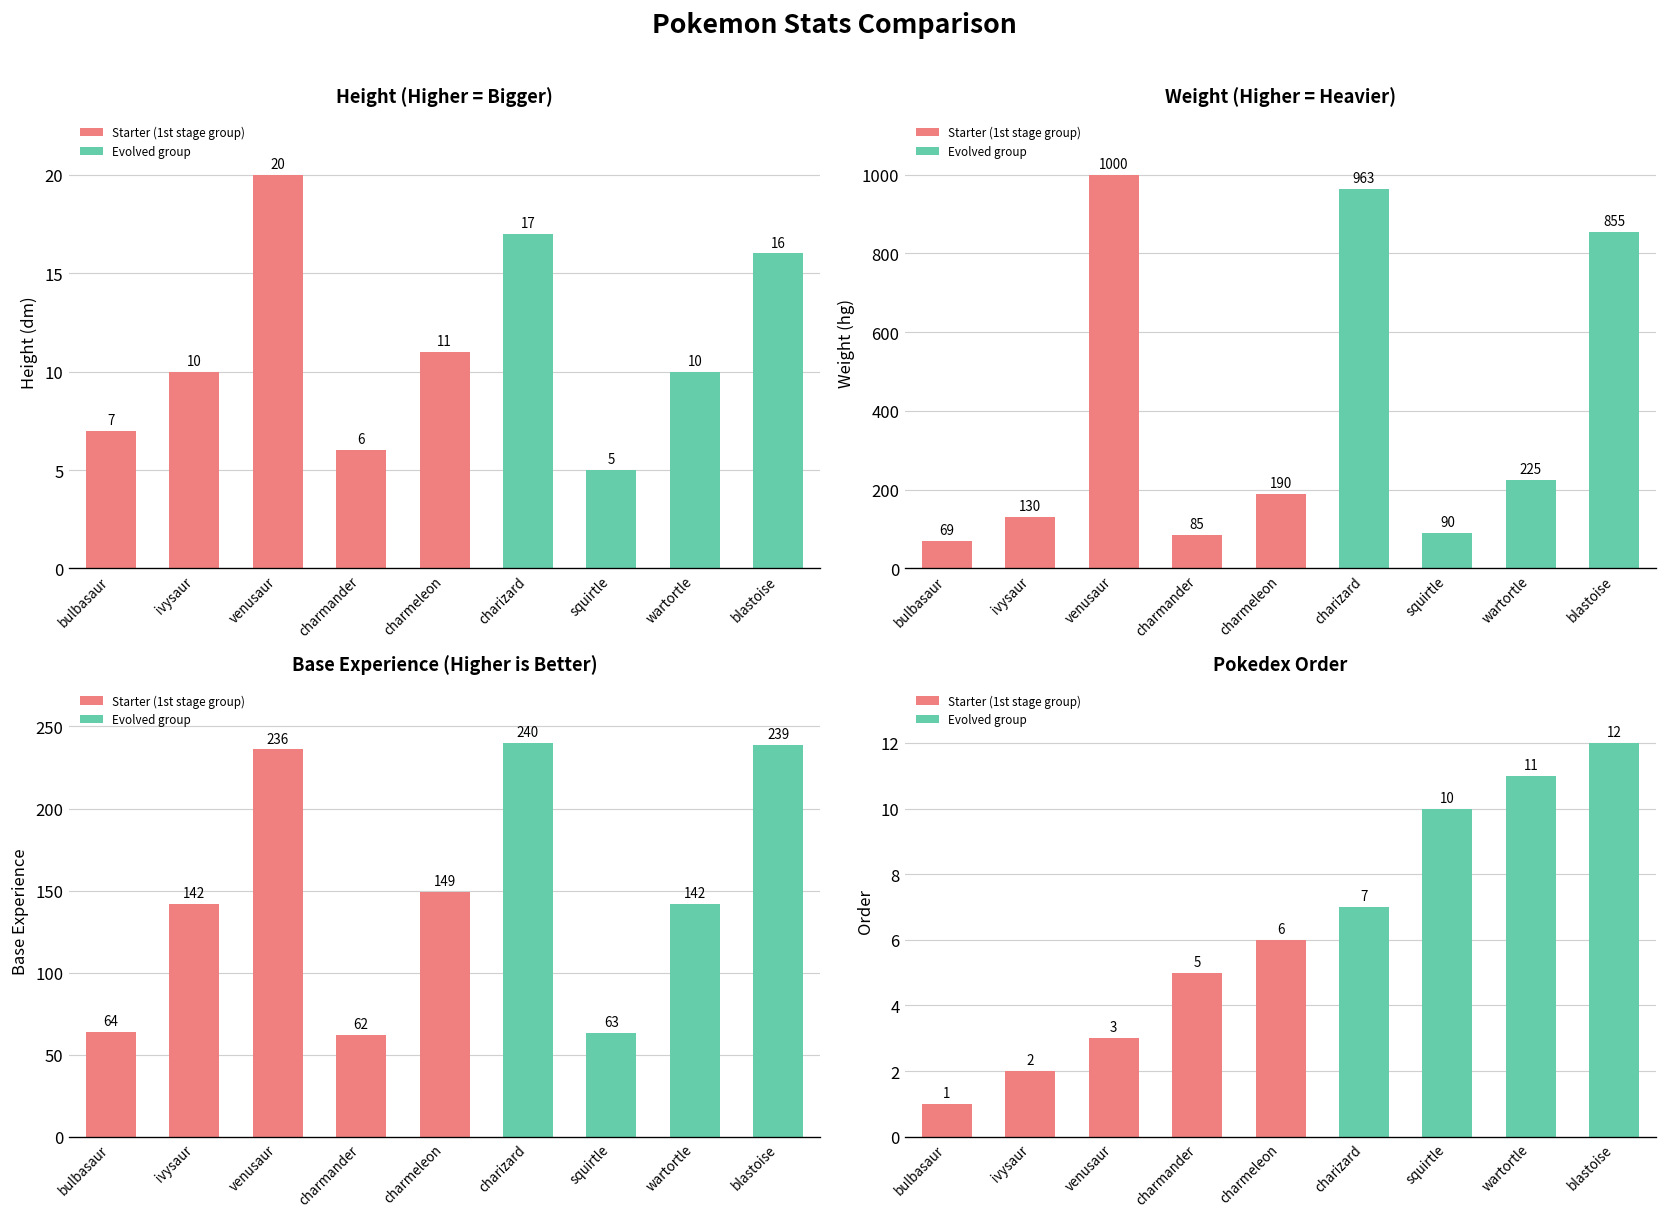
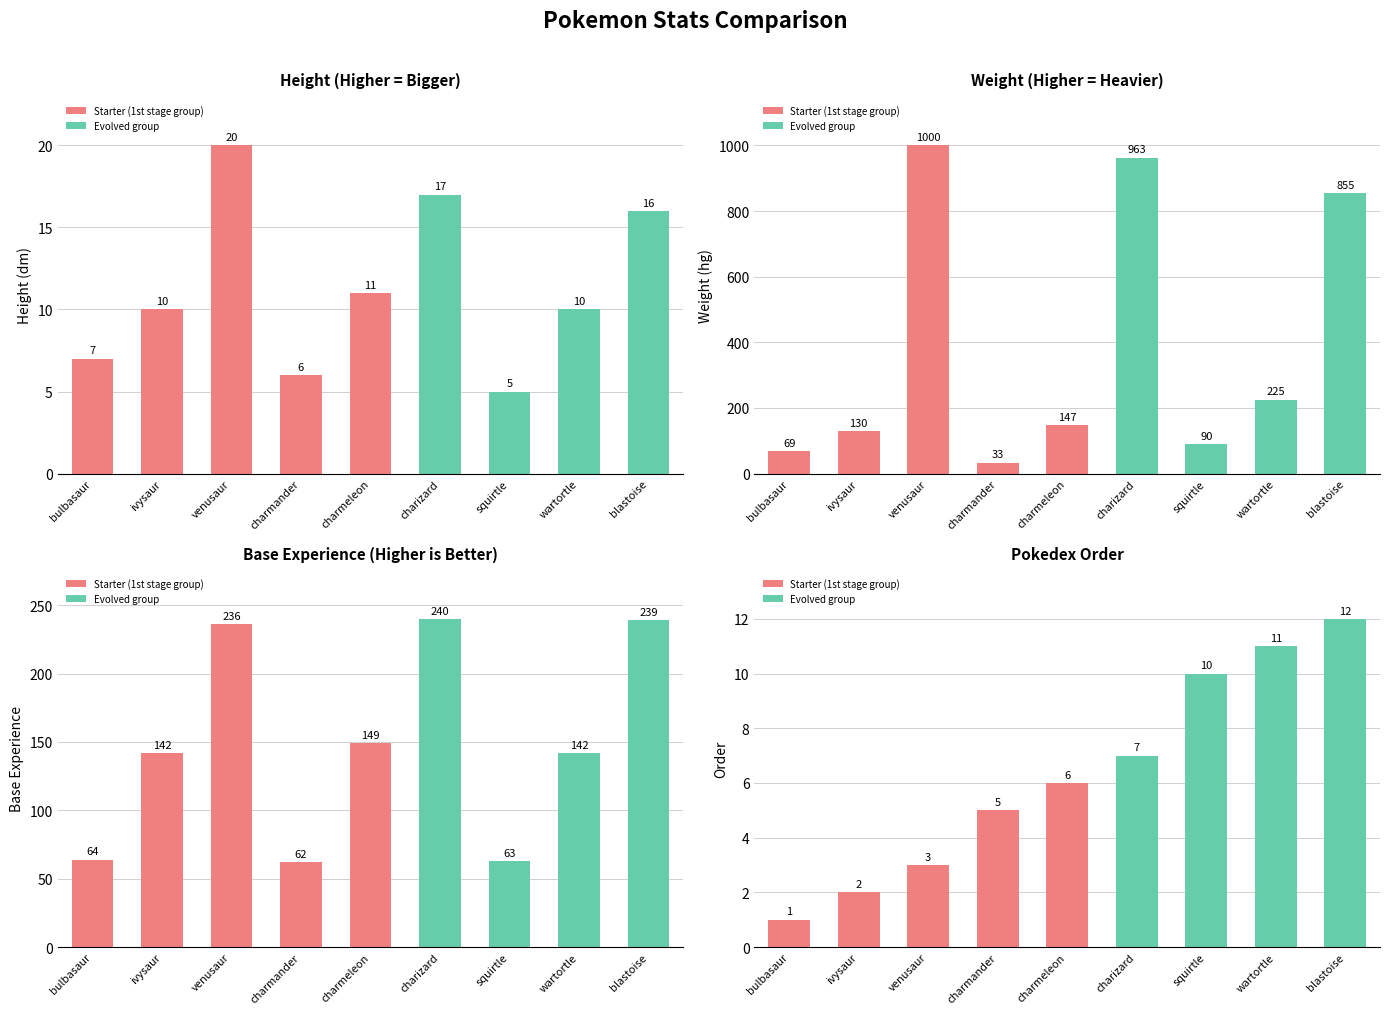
Weight (Higher = Heavier), charmander: 85 -> 33
Weight (Higher = Heavier), charmeleon: 190 -> 147
